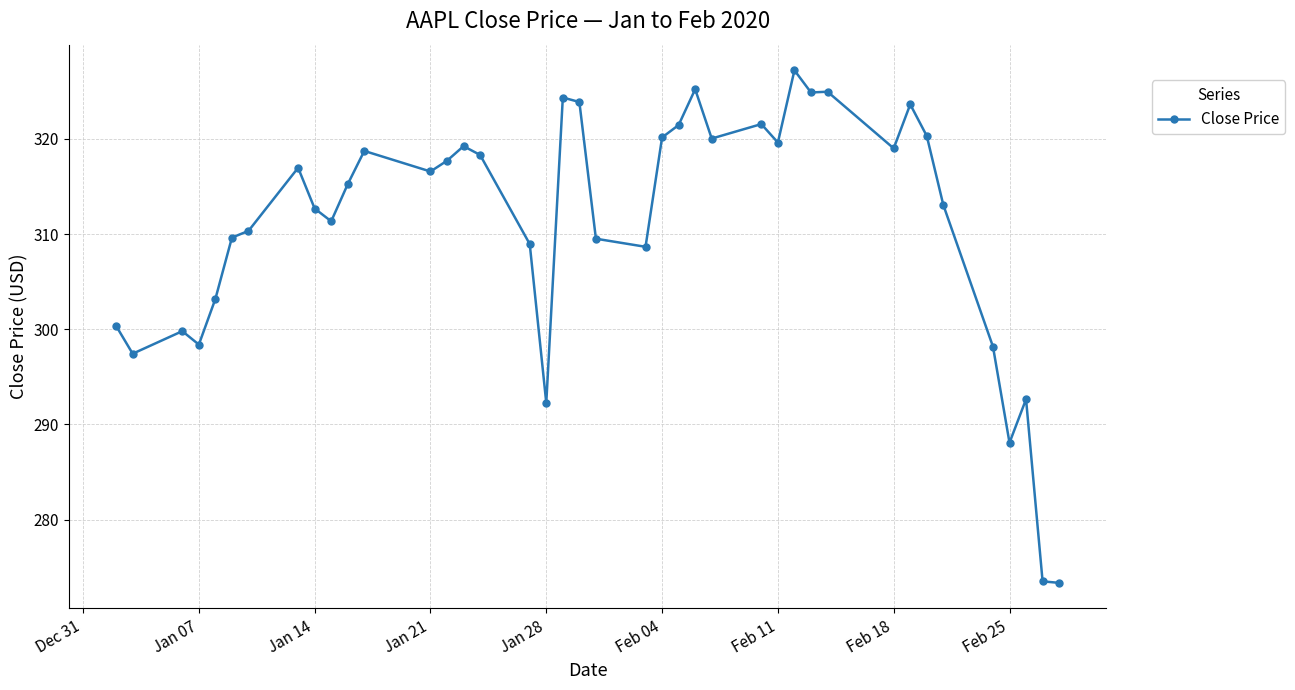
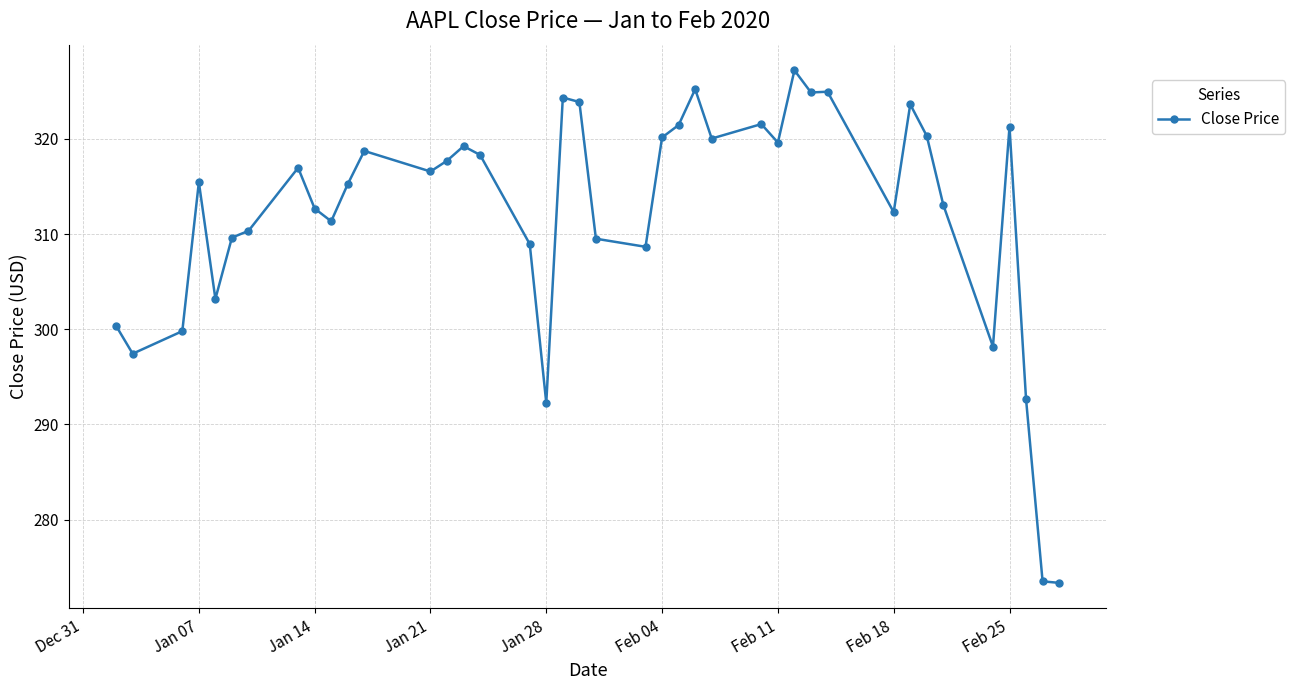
Jan 07: 298 -> 315
Feb 18: 319 -> 312
Feb 25: 288 -> 321
